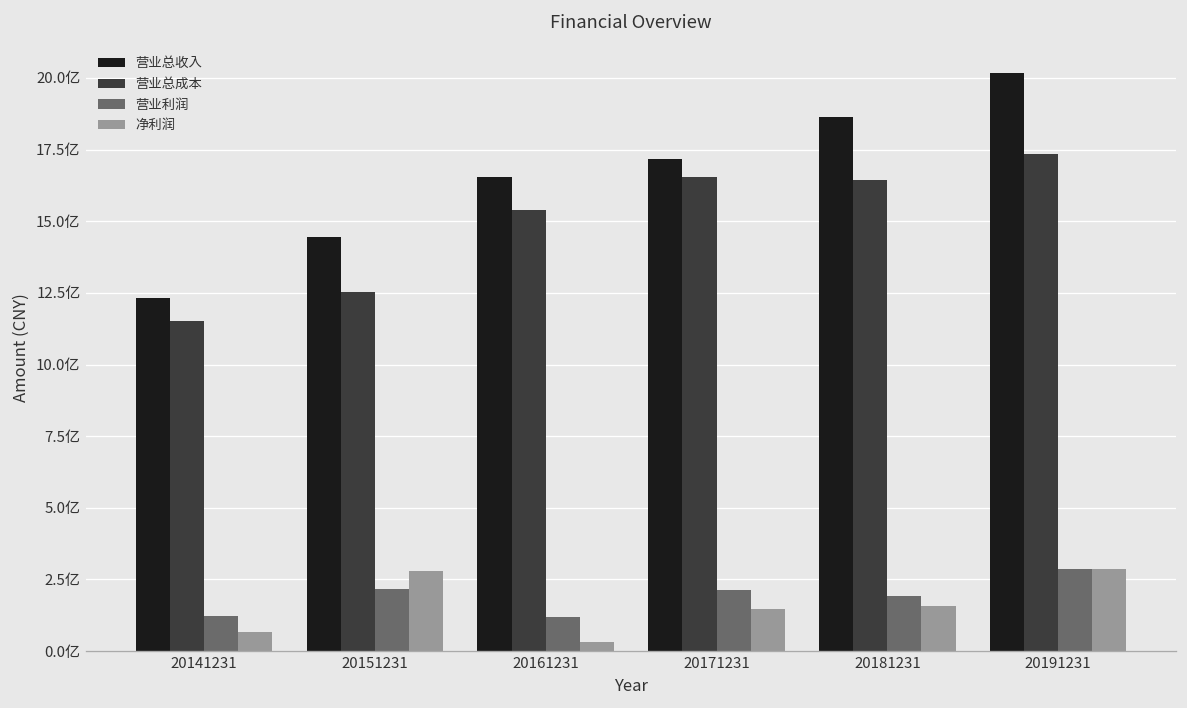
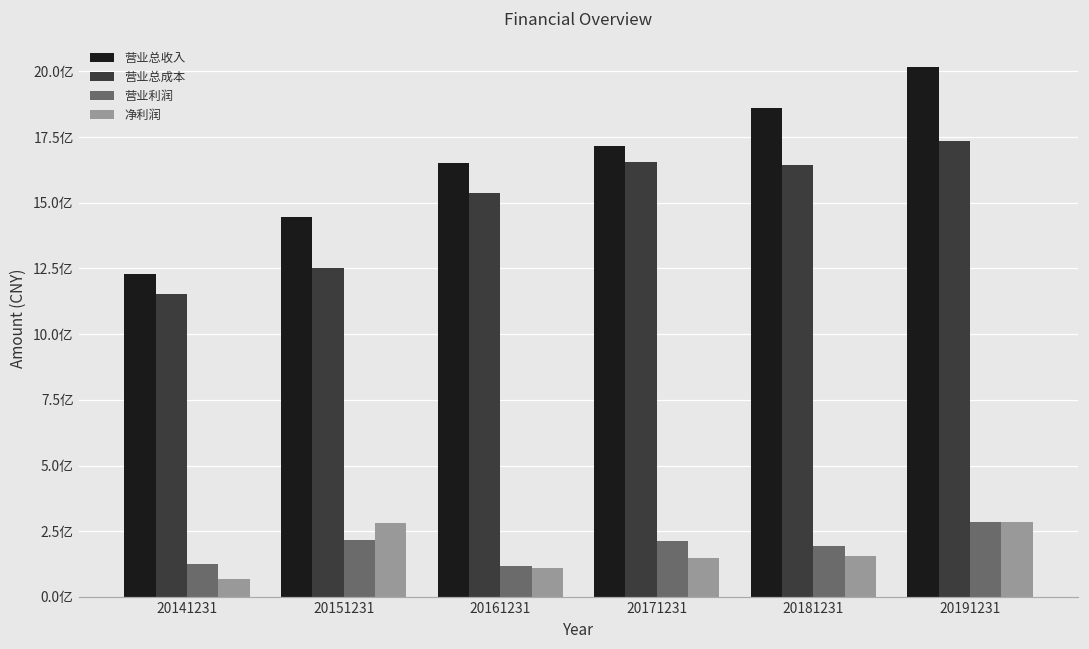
净利润, 20161231: 0.3亿 -> 1.1亿
